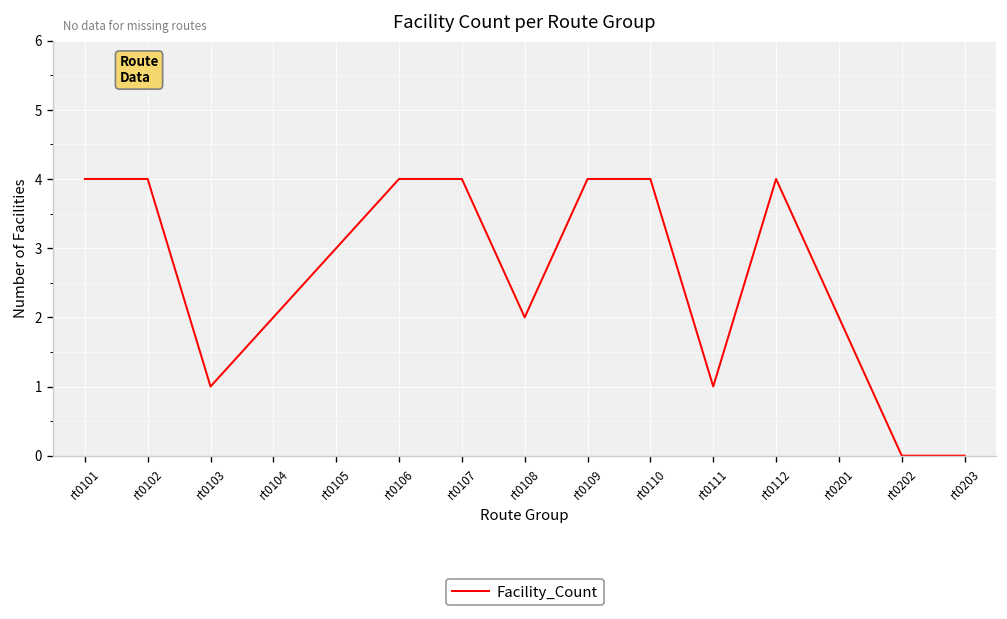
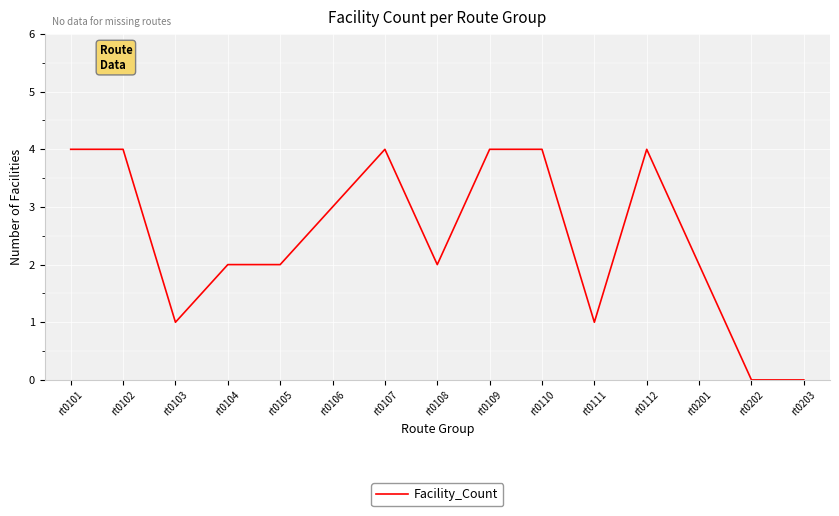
rt0105: 3 -> 2
rt0106: 4 -> 3
